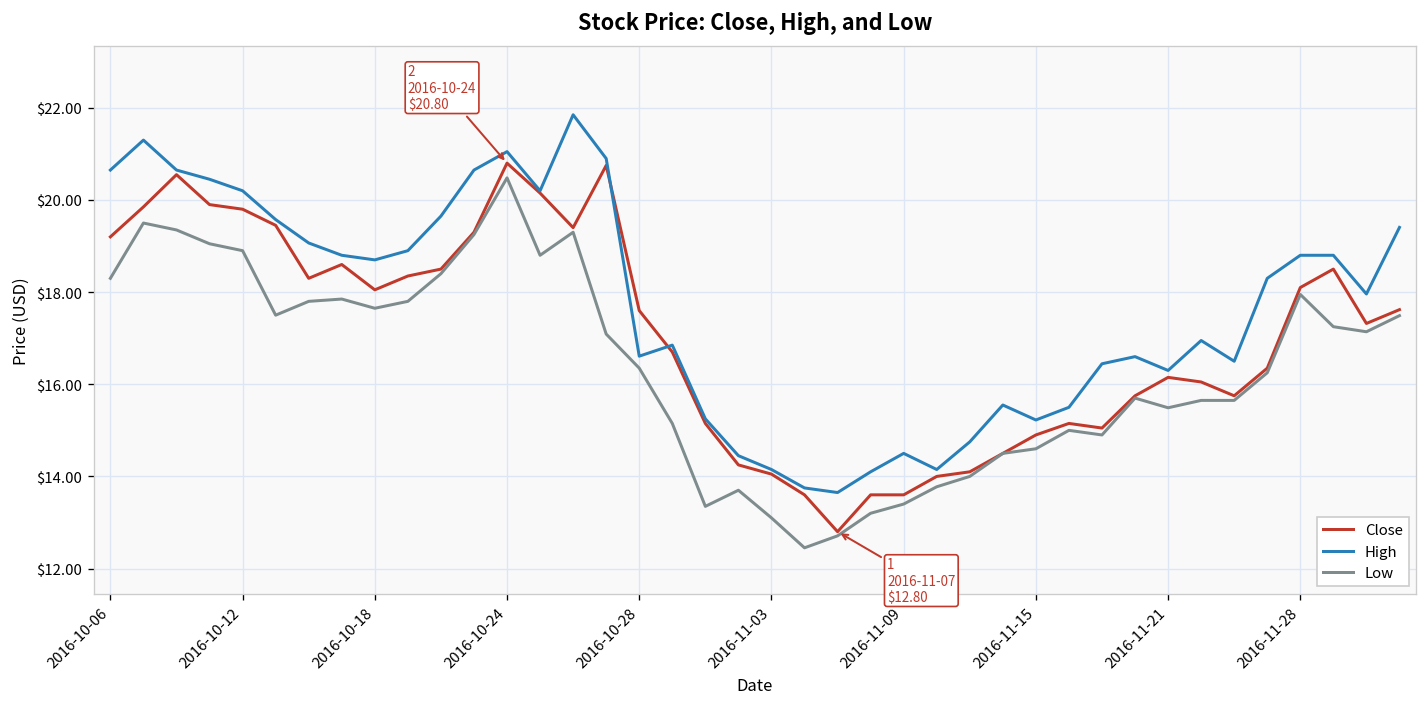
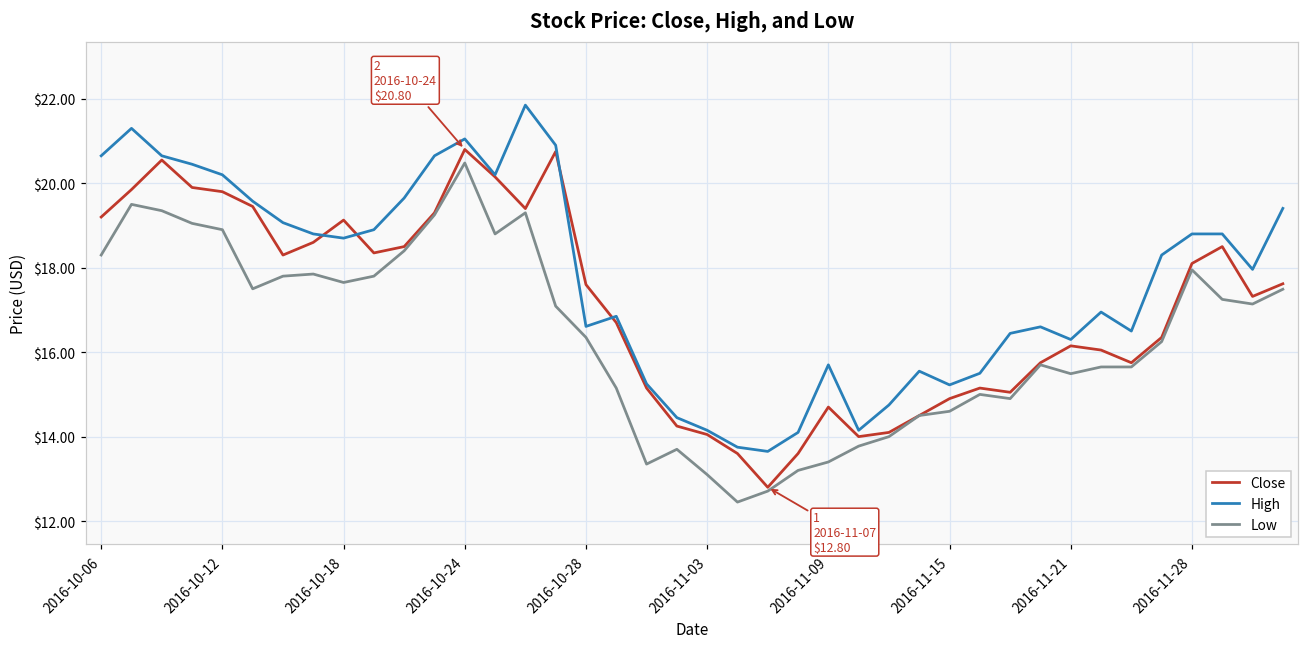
Close, 2016-10-18: $18.0 -> $19.1
Close, 2016-11-09: $13.6 -> $14.7
High, 2016-11-09: $14.5 -> $15.7
